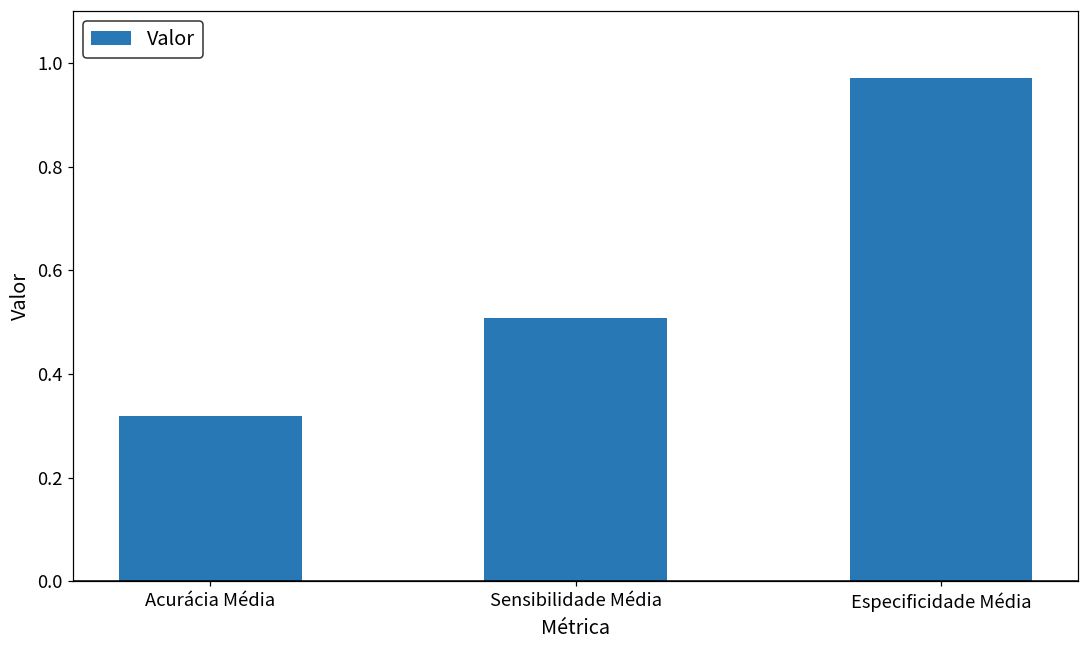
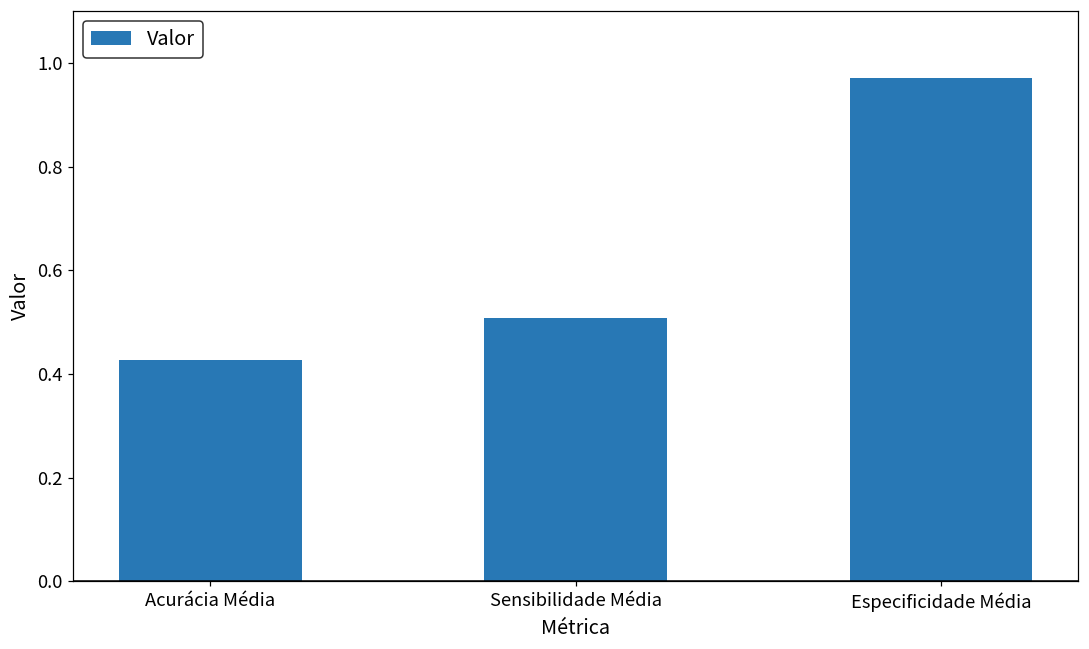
Acurácia Média: 0.32 -> 0.43
